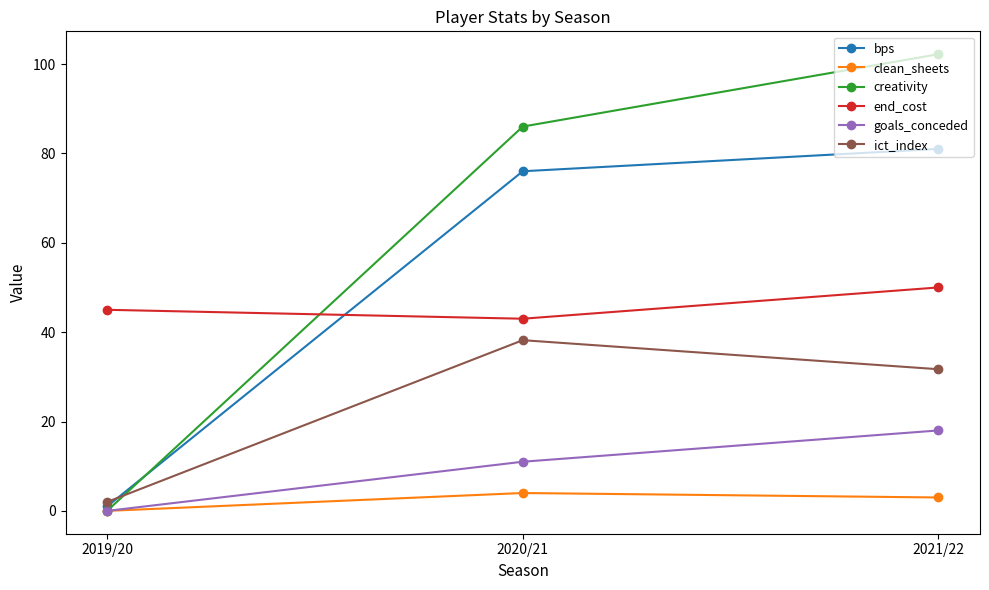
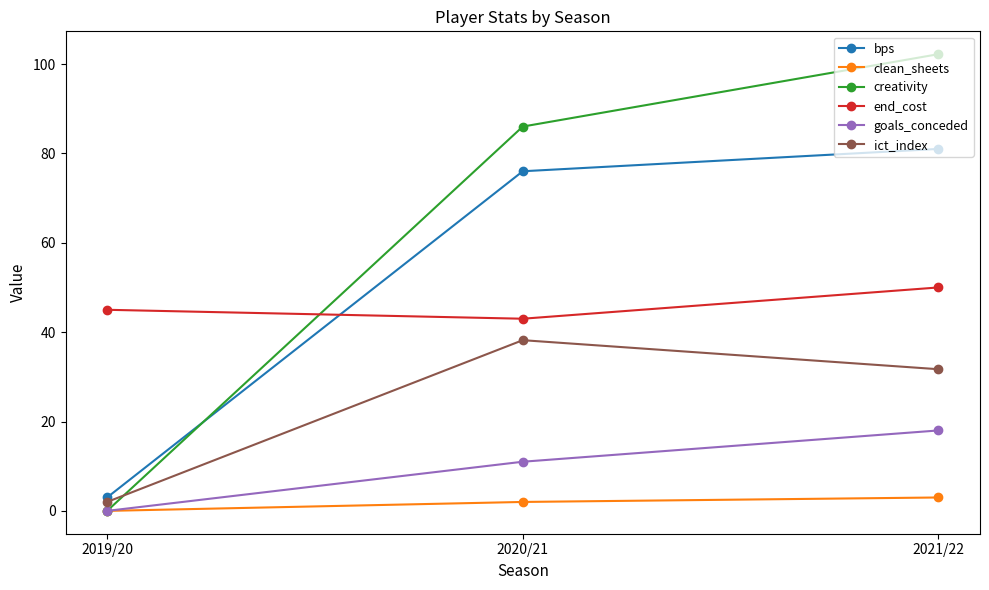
bps, 2019/20: 1 -> 3
clean_sheets, 2020/21: 4 -> 2
